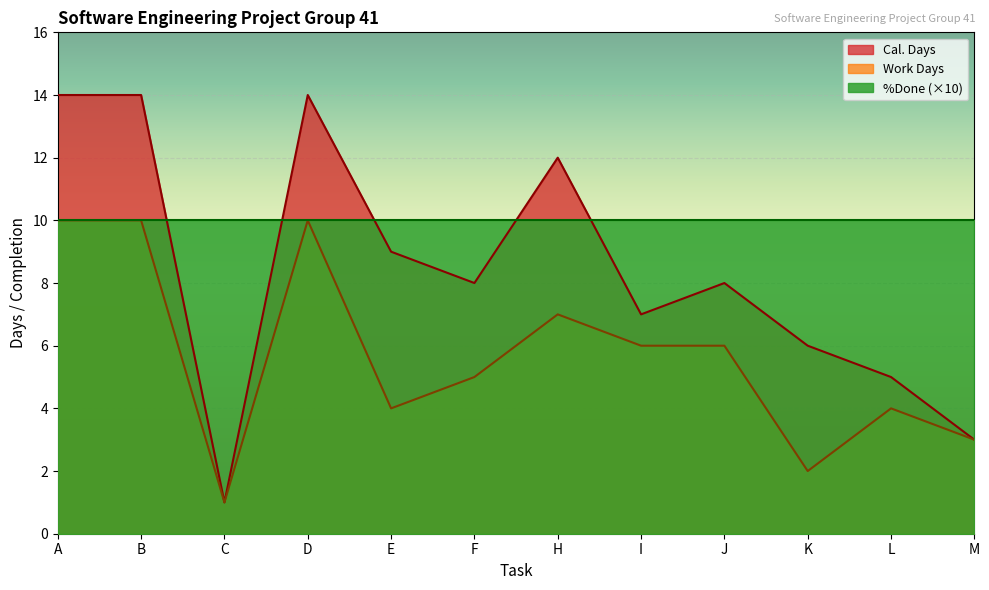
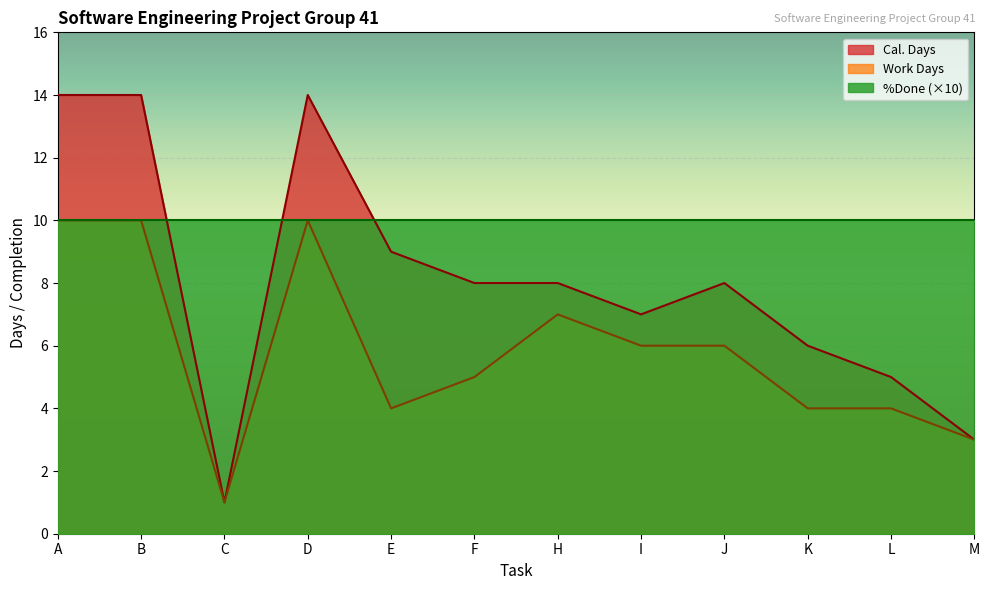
Cal. Days, H: 12 -> 8
Work Days, K: 2 -> 4
